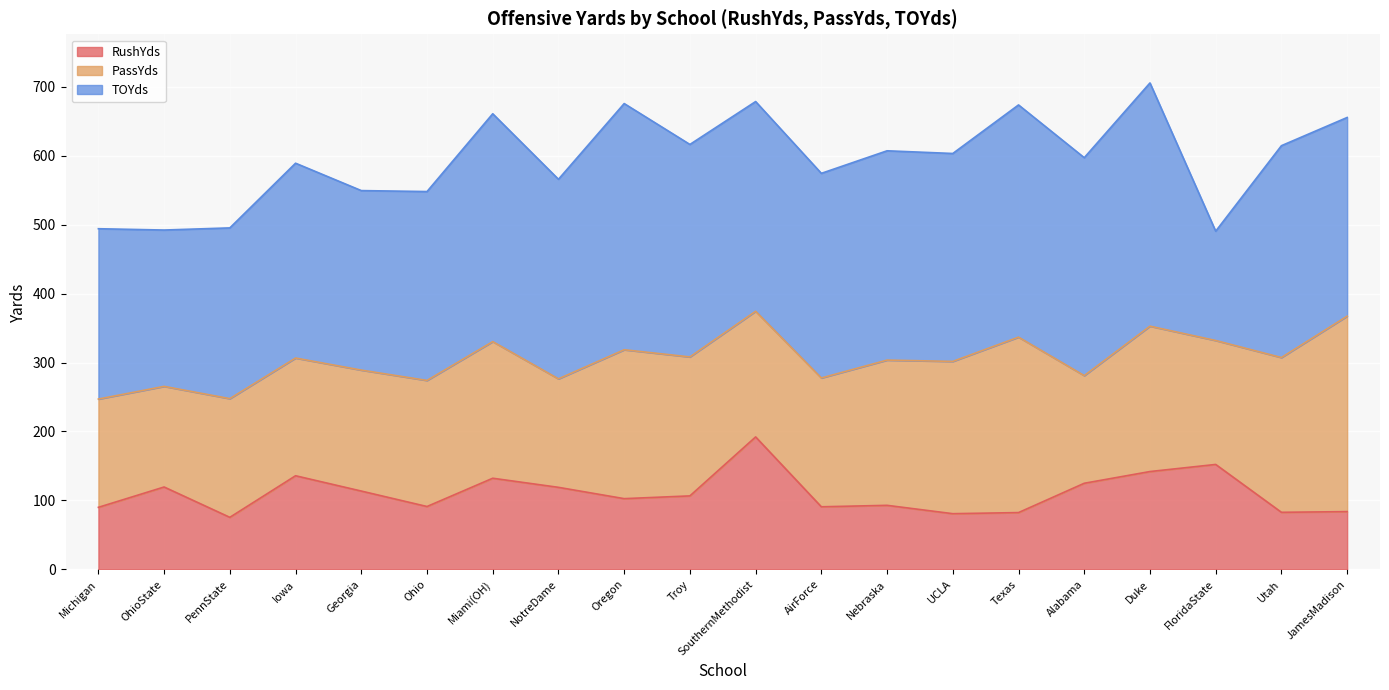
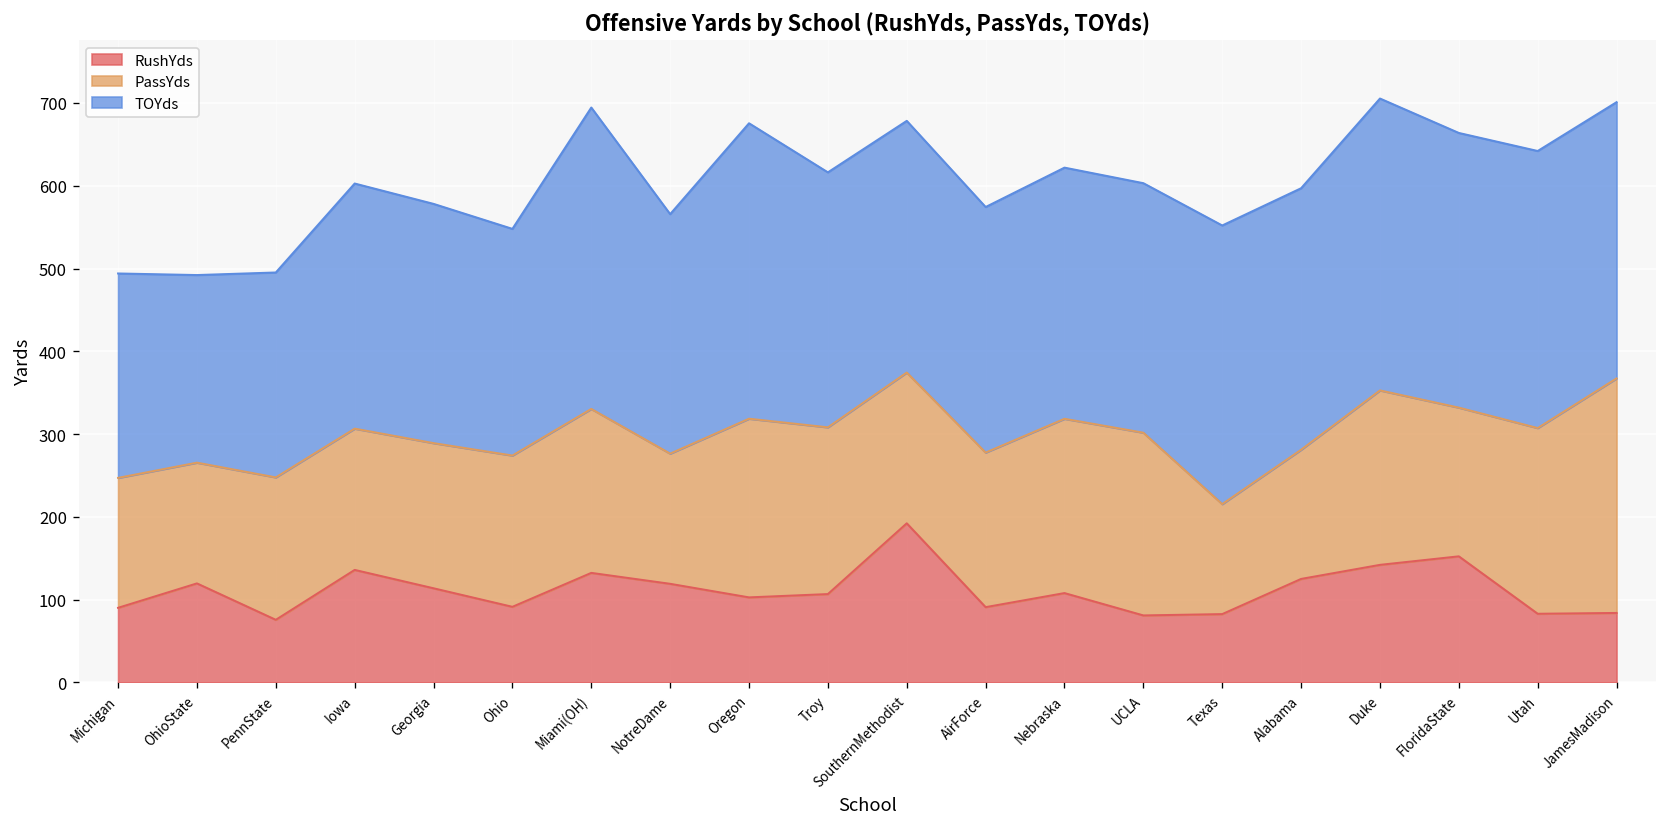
TOYds, Iowa: 280 -> 300
TOYds, Georgia: 260 -> 290
TOYds, Miami(OH): 330 -> 360
RushYds, Nebraska: 90 -> 110
PassYds, Texas: 250 -> 130
TOYds, FloridaState: 160 -> 330
TOYds, Utah: 310 -> 330
TOYds, JamesMadison: 290 -> 330
